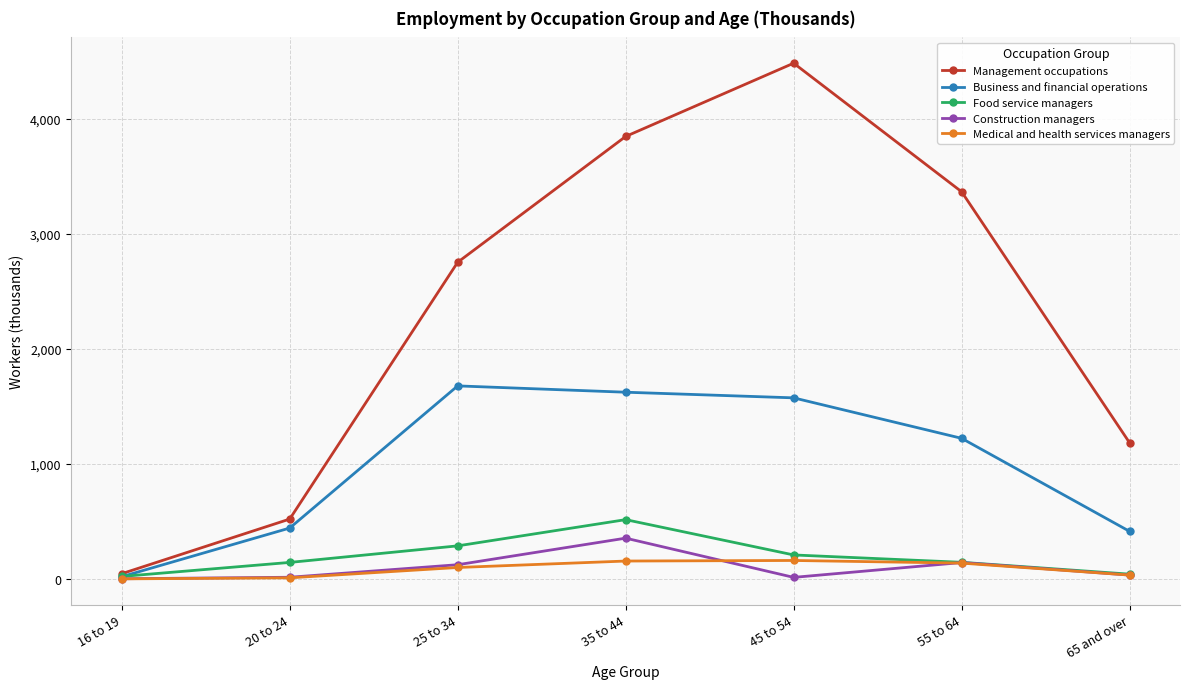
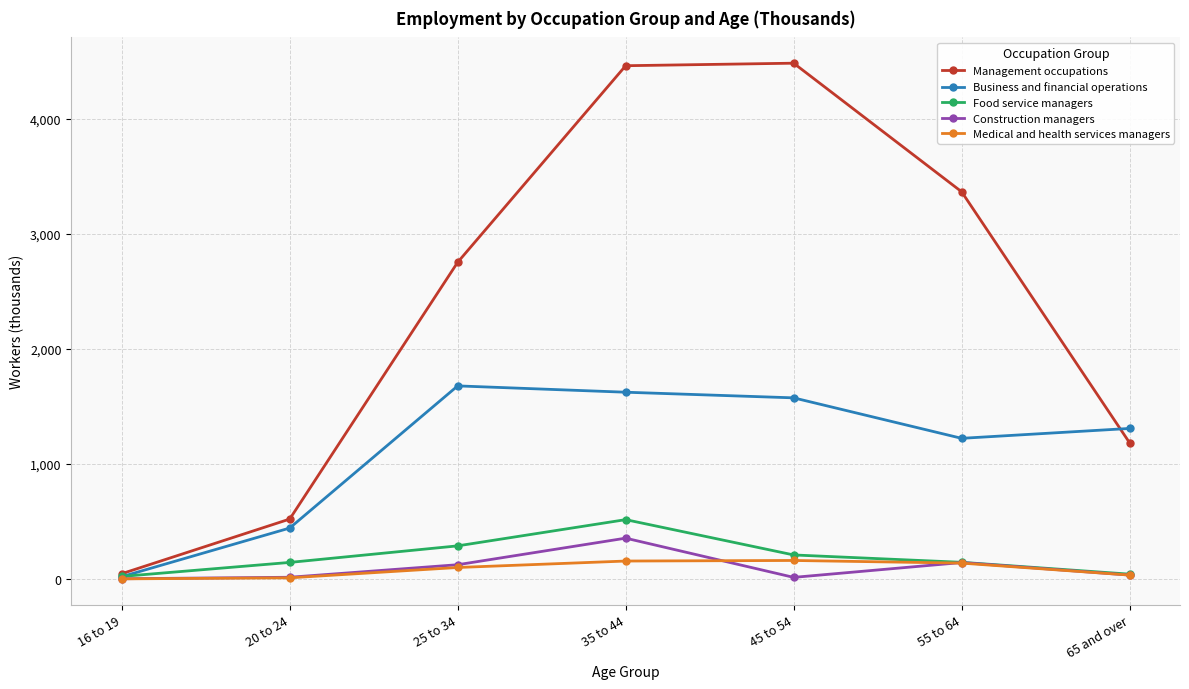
Management occupations, 35 to 44: 3,850 -> 4,460
Business and financial operations, 65 and over: 410 -> 1,310
